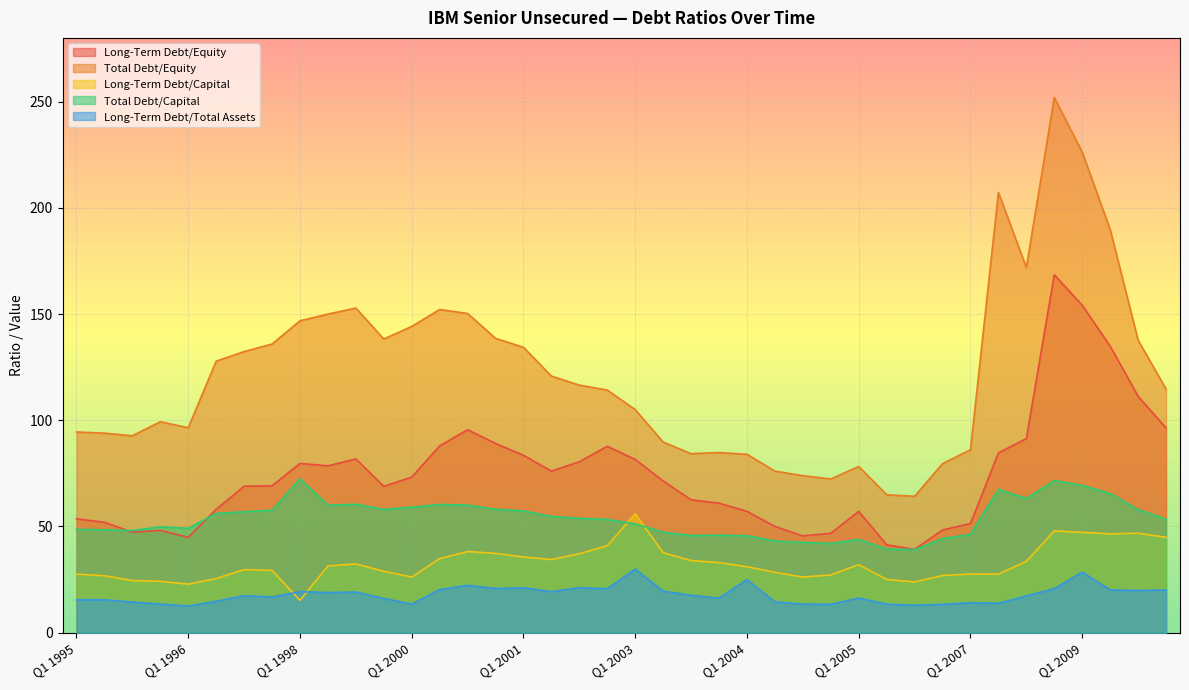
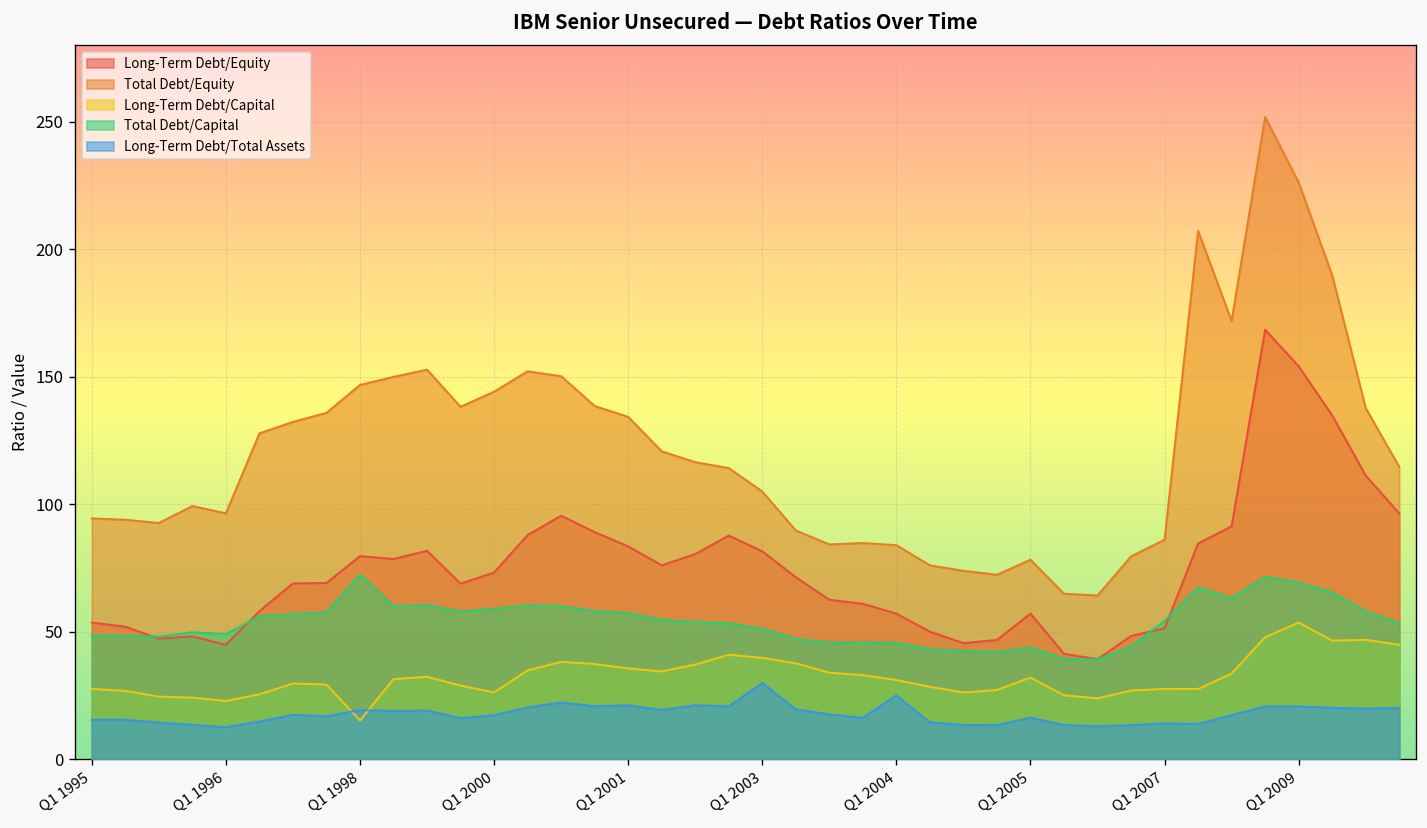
Long-Term Debt/Total Assets, Q1 2000: 13 -> 17
Long-Term Debt/Capital, Q1 2003: 56 -> 40
Total Debt/Capital, Q1 2007: 46 -> 54
Long-Term Debt/Capital, Q1 2009: 47 -> 54
Long-Term Debt/Total Assets, Q1 2009: 29 -> 21
